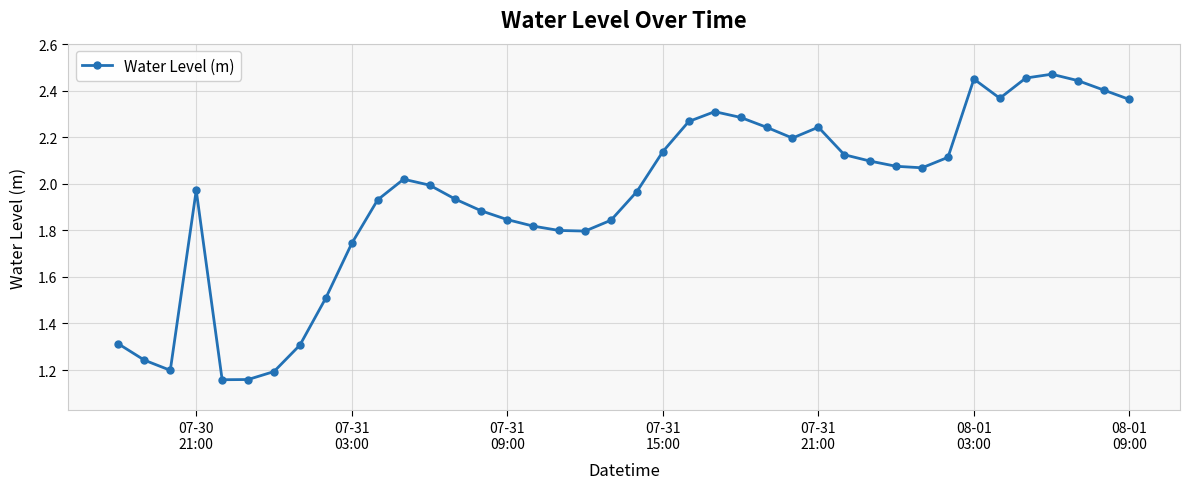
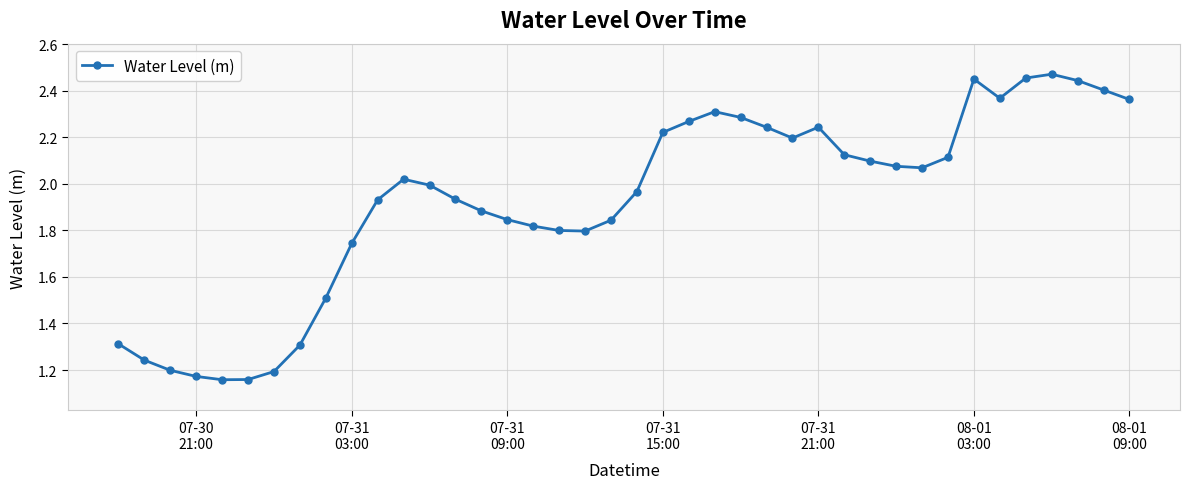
07-30 21:00: 1.97 -> 1.17
07-31 15:00: 2.14 -> 2.22
